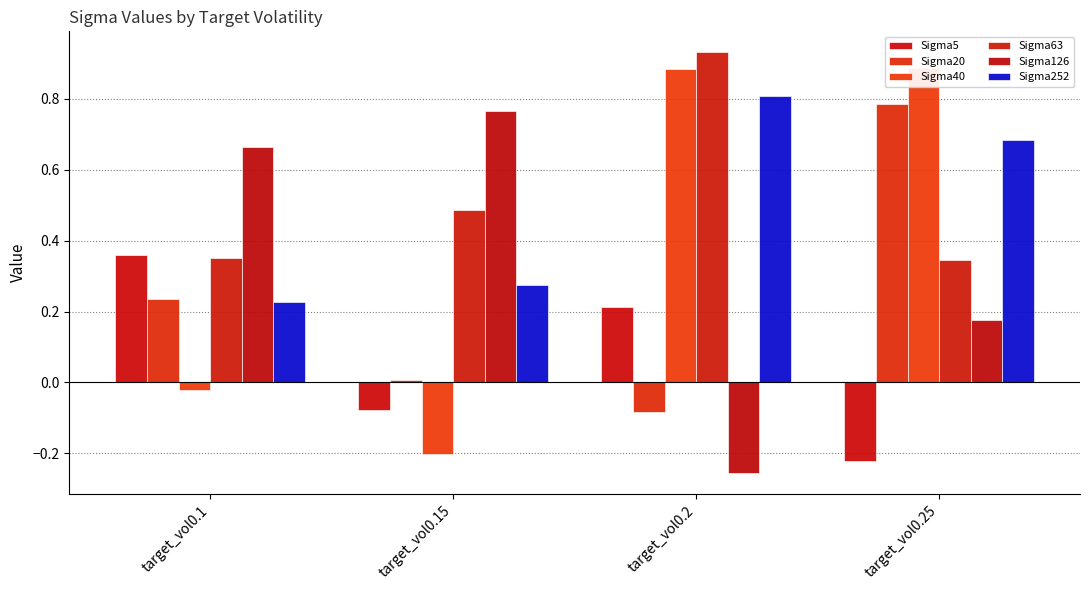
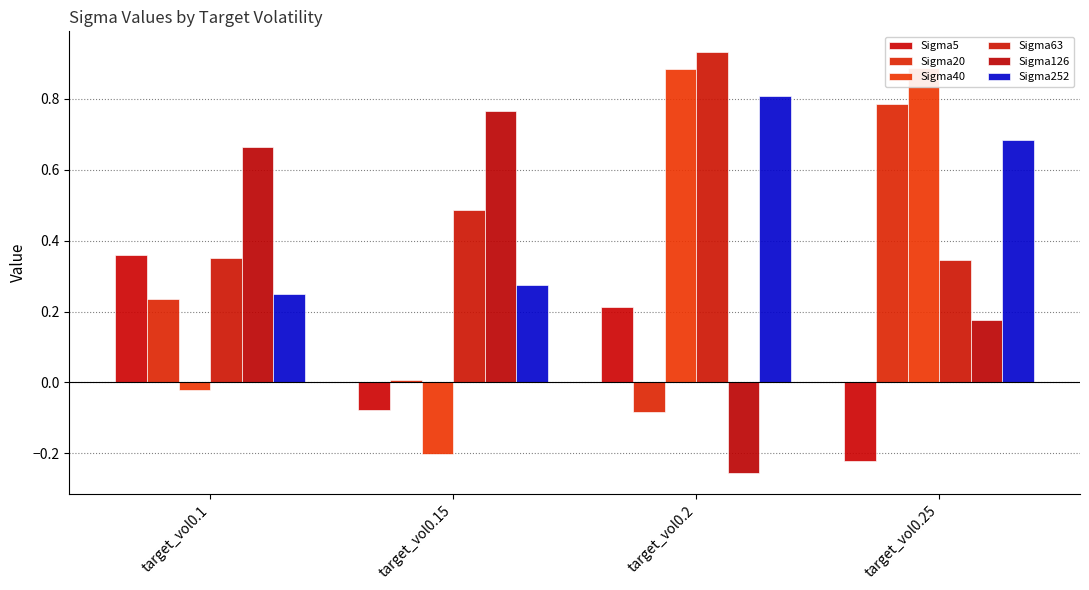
Sigma252, target_vol0.1: 0.23 -> 0.25
